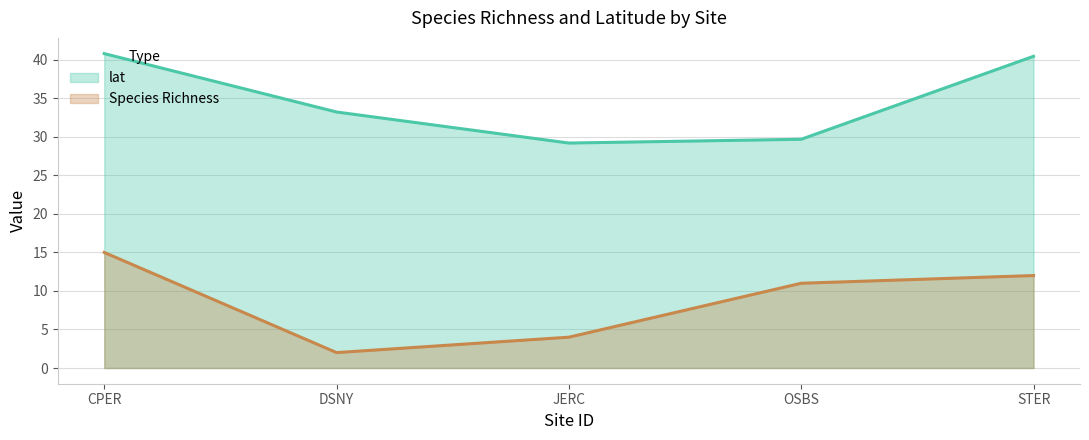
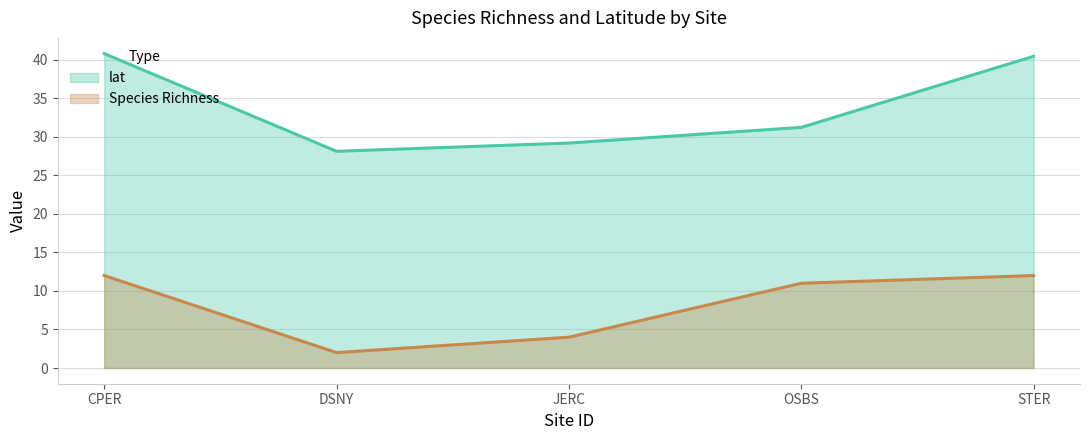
Species Richness, CPER: 15 -> 12
lat, DSNY: 33 -> 28
lat, OSBS: 30 -> 31
